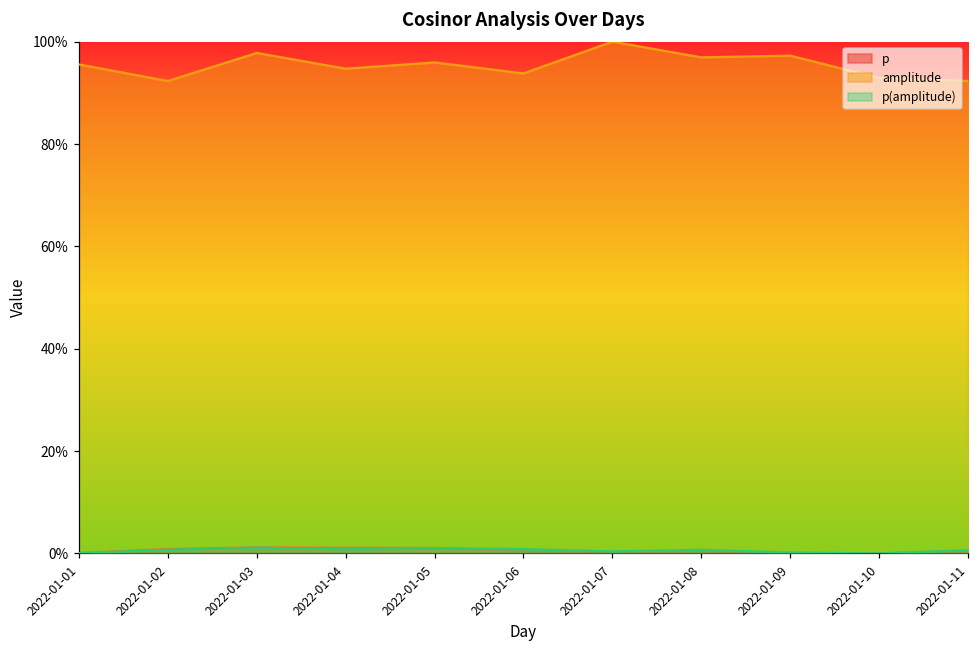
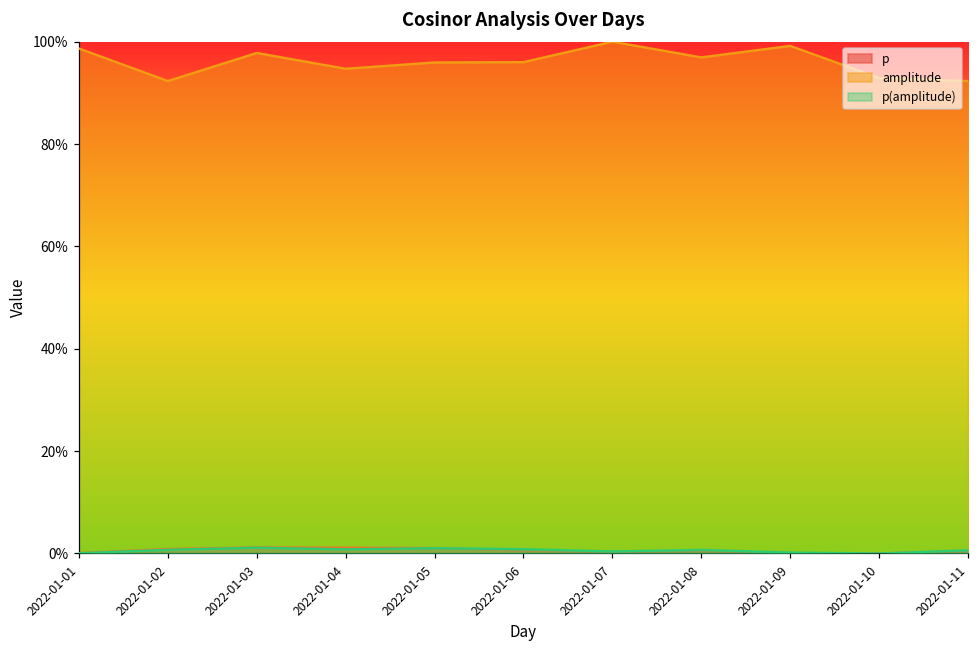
amplitude, 2022-01-01: 96% -> 99%
amplitude, 2022-01-06: 94% -> 96%
amplitude, 2022-01-09: 97% -> 99%
